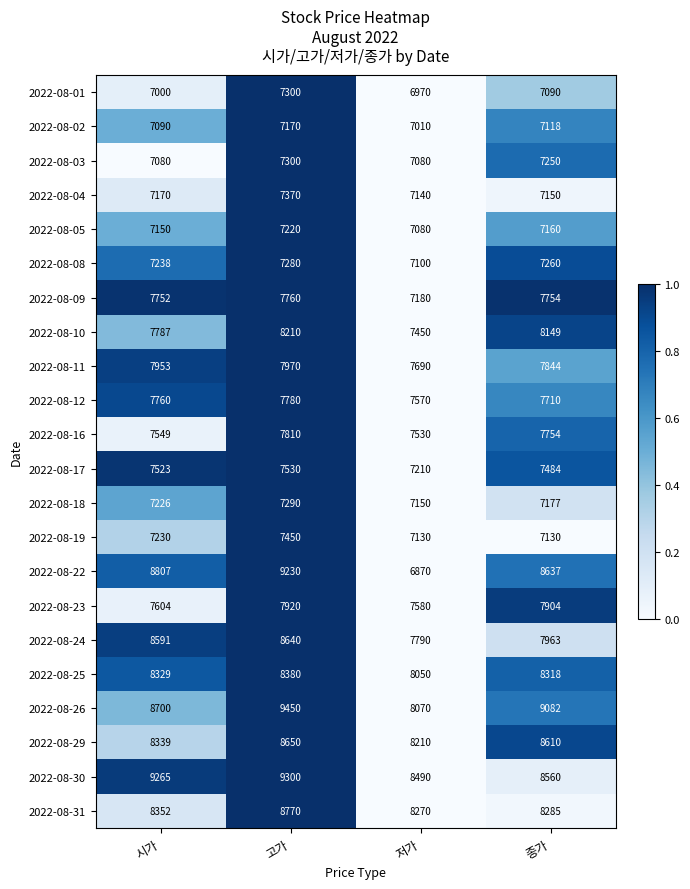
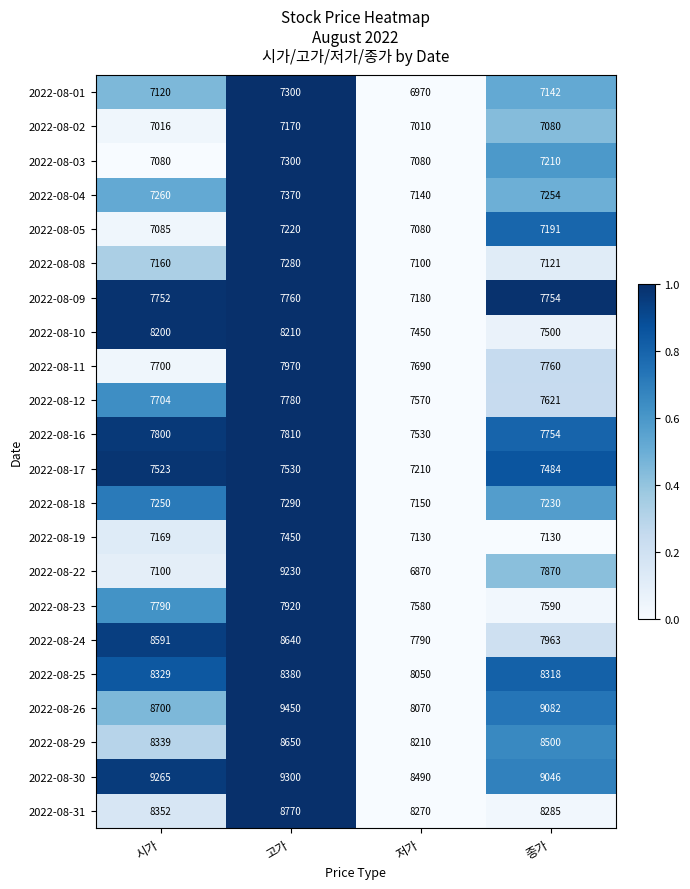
2022-08-01, 시가: 7000 -> 7120
2022-08-01, 종가: 7090 -> 7142
2022-08-02, 시가: 7090 -> 7016
2022-08-02, 종가: 7118 -> 7080
2022-08-03, 종가: 7250 -> 7210
2022-08-04, 시가: 7170 -> 7260
2022-08-04, 종가: 7150 -> 7254
2022-08-05, 시가: 7150 -> 7085
2022-08-05, 종가: 7160 -> 7191
2022-08-08, 시가: 7238 -> 7160
2022-08-08, 종가: 7260 -> 7121
2022-08-10, 시가: 7787 -> 8200
2022-08-10, 종가: 8149 -> 7500
2022-08-11, 시가: 7953 -> 7700
2022-08-11, 종가: 7844 -> 7760
2022-08-12, 시가: 7760 -> 7704
2022-08-12, 종가: 7710 -> 7621
2022-08-16, 시가: 7549 -> 7800
2022-08-18, 시가: 7226 -> 7250
2022-08-18, 종가: 7177 -> 7230
2022-08-19, 시가: 7230 -> 7169
2022-08-22, 시가: 8807 -> 7100
2022-08-22, 종가: 8637 -> 7870
2022-08-23, 시가: 7604 -> 7790
2022-08-23, 종가: 7904 -> 7590
2022-08-29, 종가: 8610 -> 8500
2022-08-30, 종가: 8560 -> 9046
